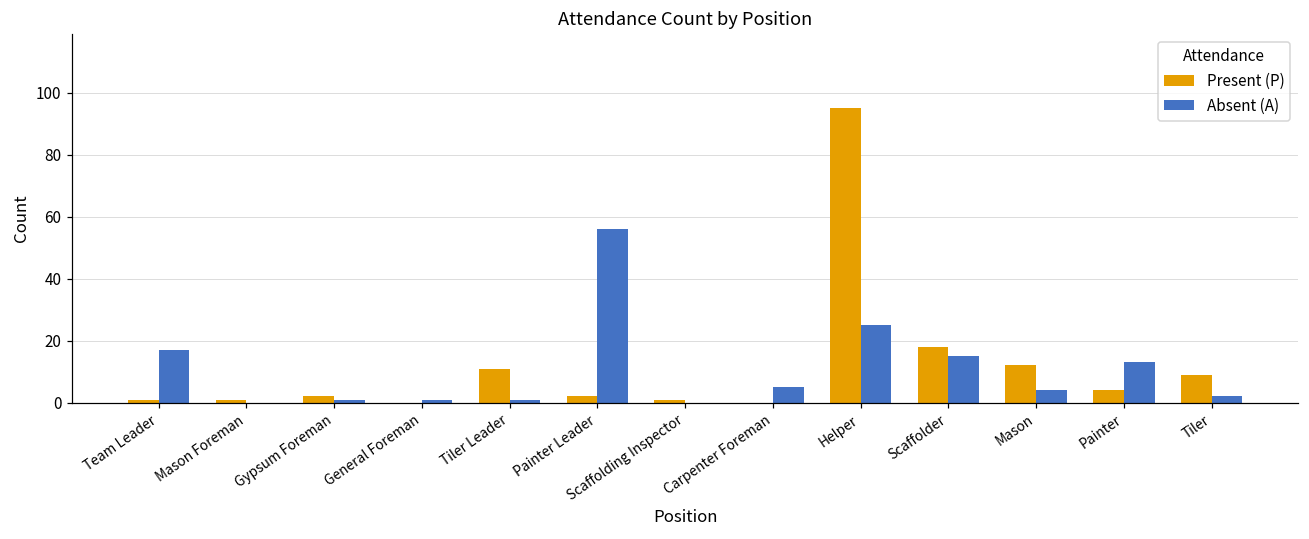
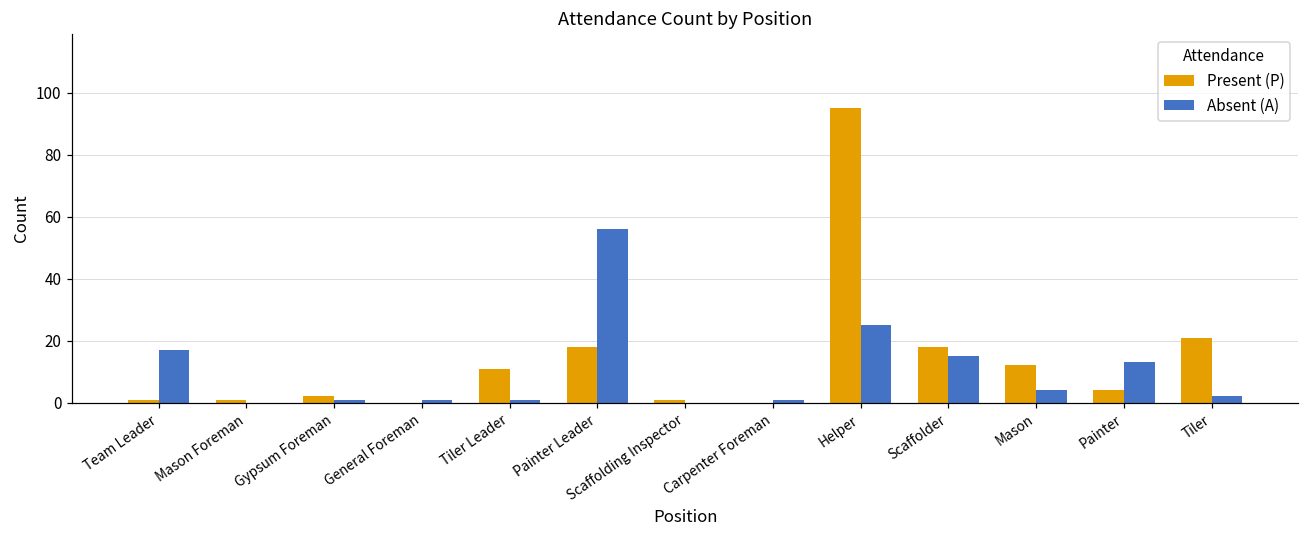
Present (P), Painter Leader: 2 -> 18
Absent (A), Carpenter Foreman: 5 -> 1
Present (P), Tiler: 9 -> 21
